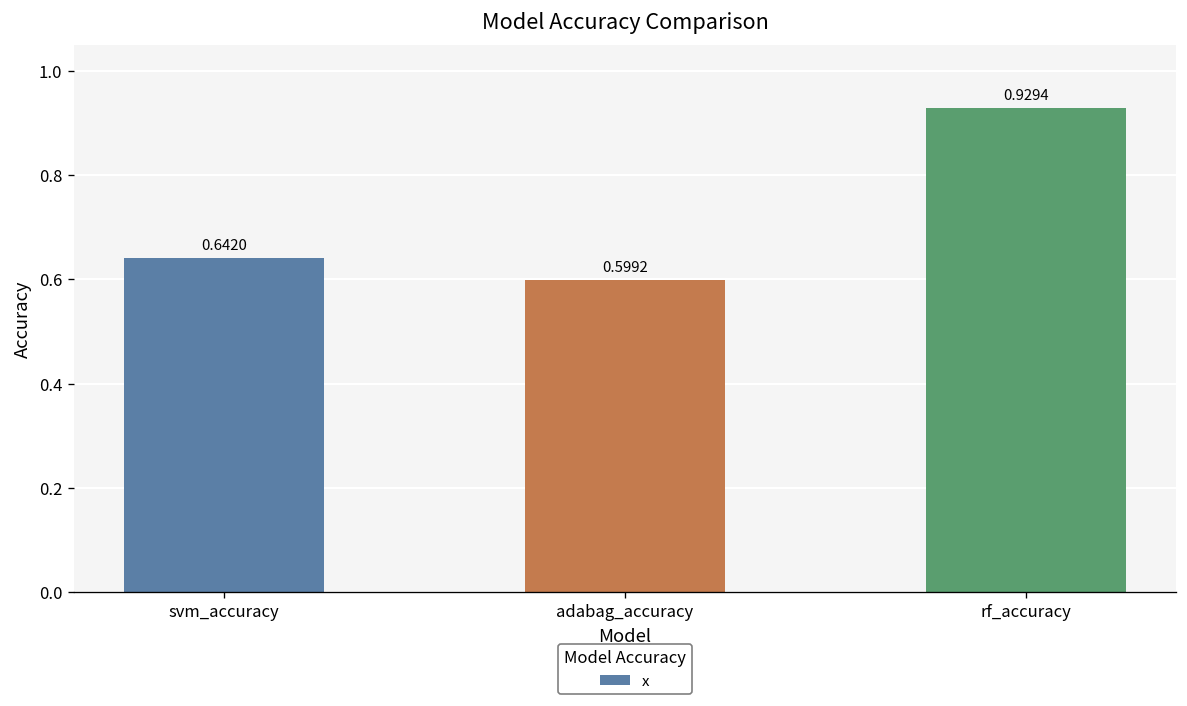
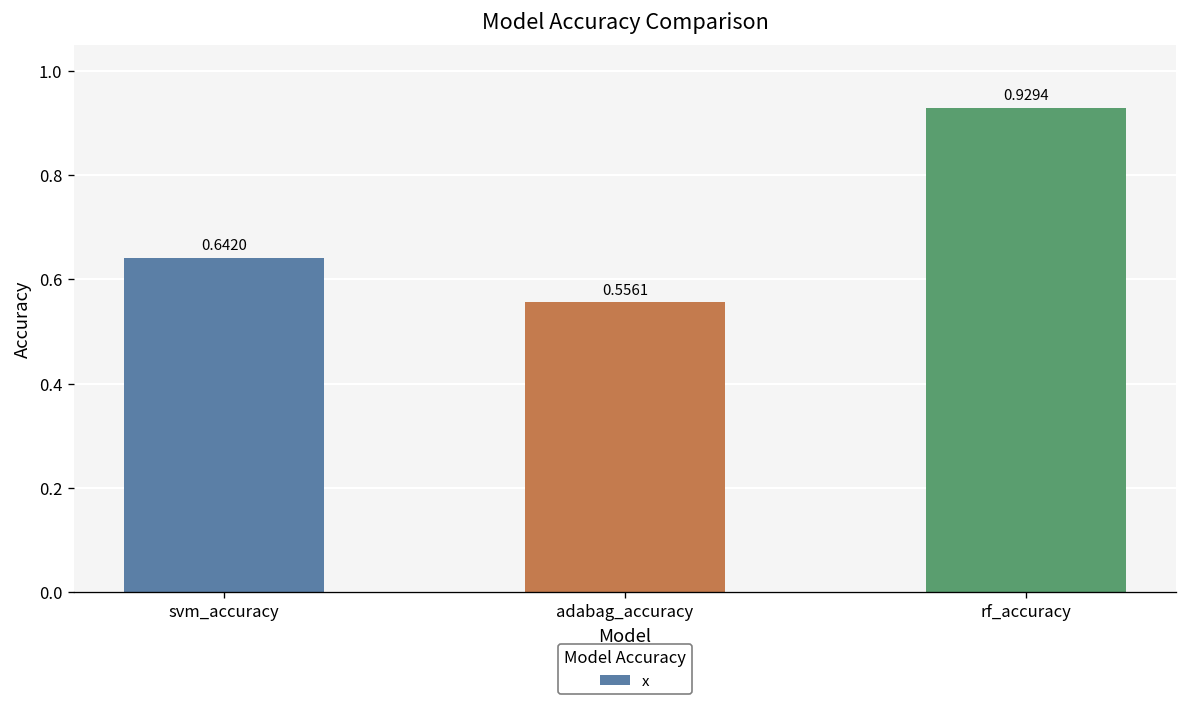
adabag_accuracy: 0.5992 -> 0.5561
